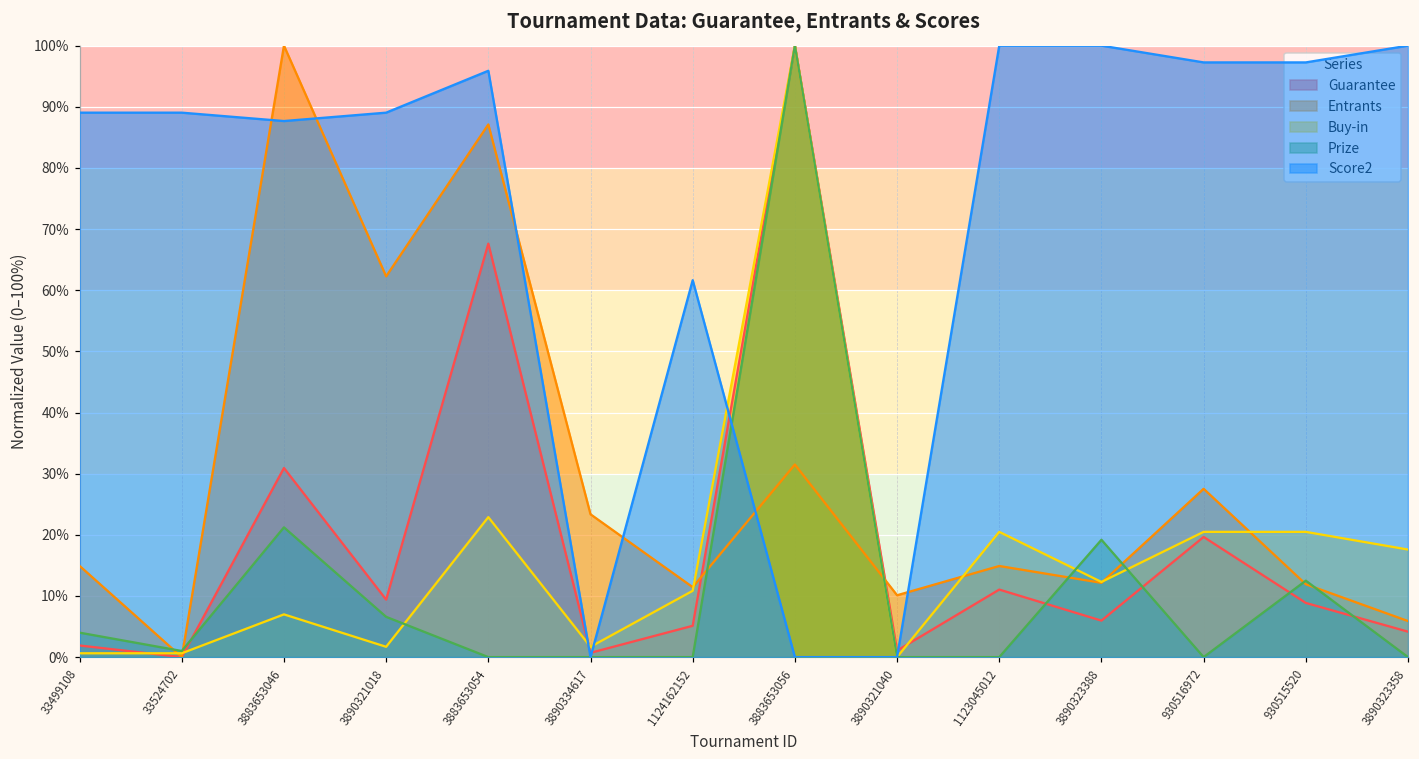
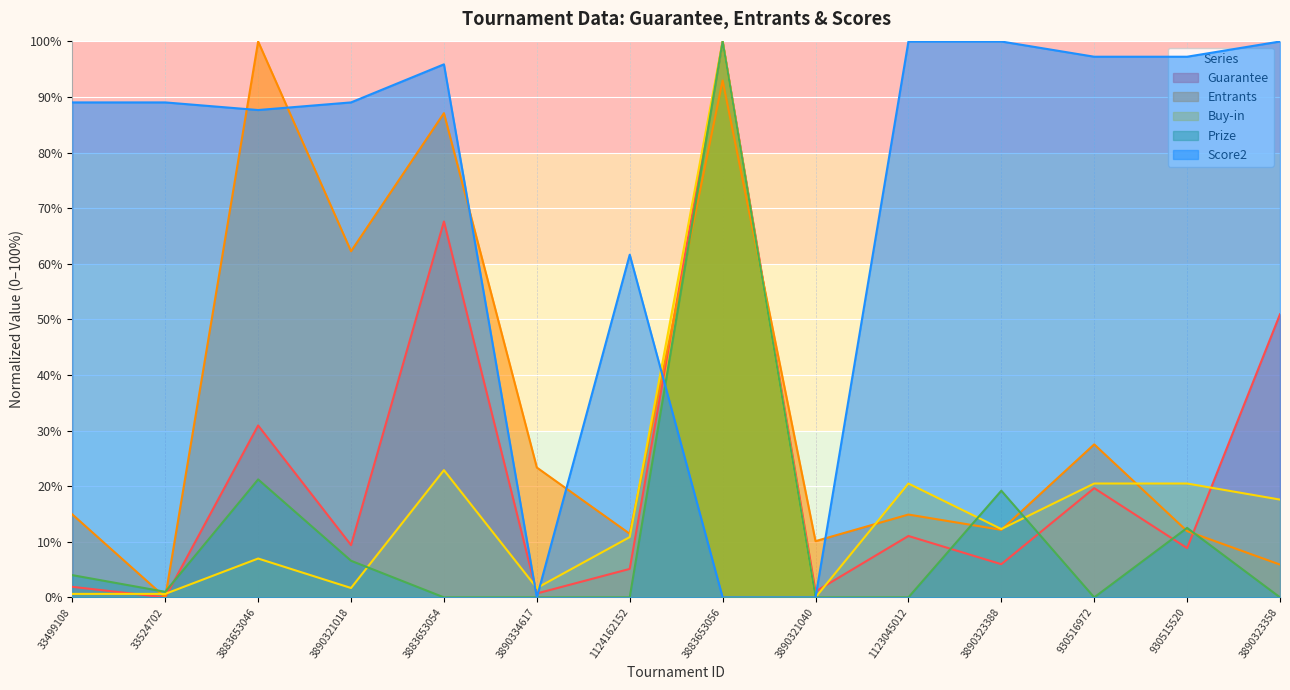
Entrants, 3883653056: 31% -> 93%
Guarantee, 3890323358: 4% -> 51%
